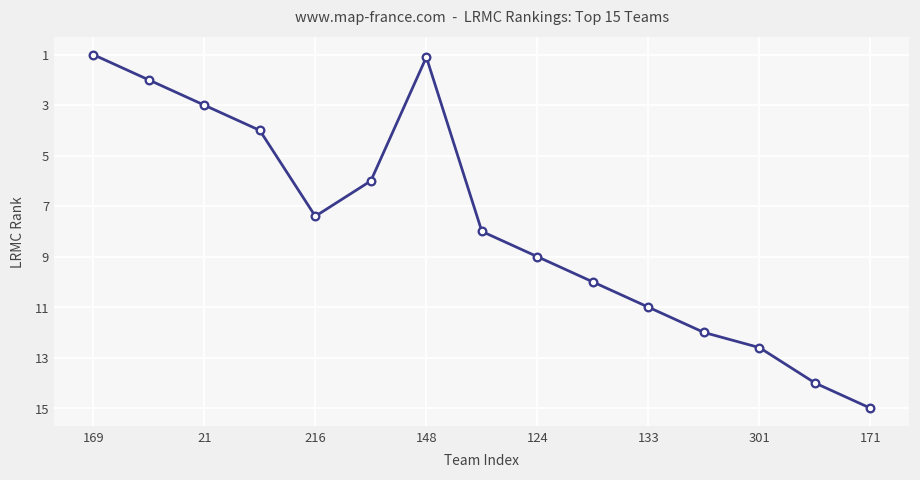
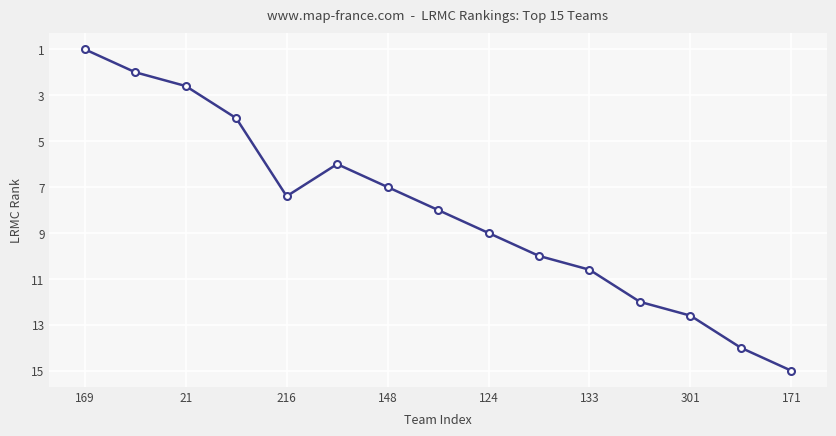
21: 3.0 -> 2.6
148: 1.1 -> 7.0
133: 11.0 -> 10.6
